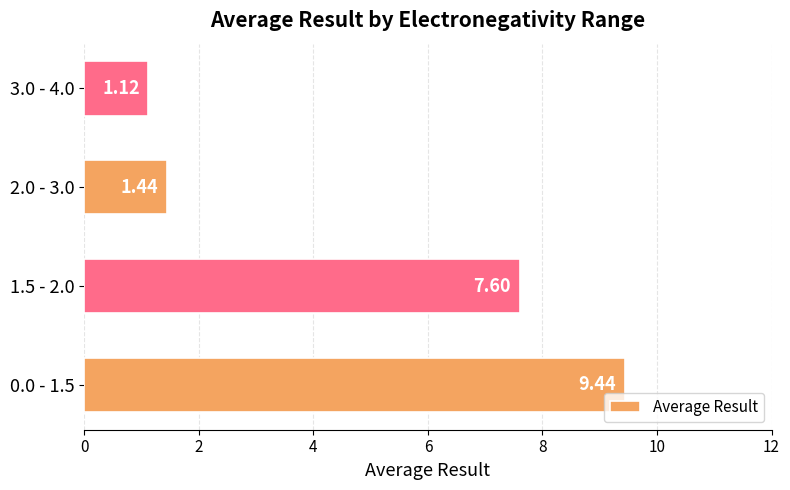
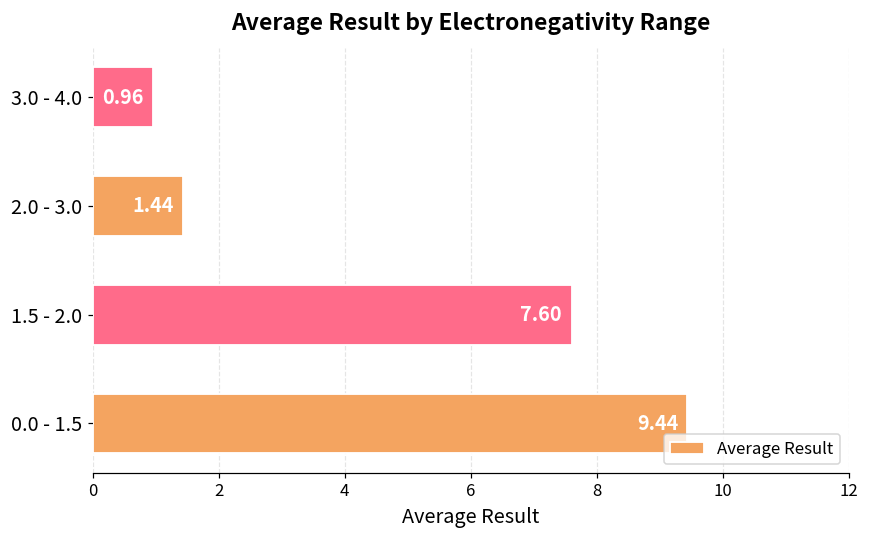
3.0 - 4.0: 1.12 -> 0.96
